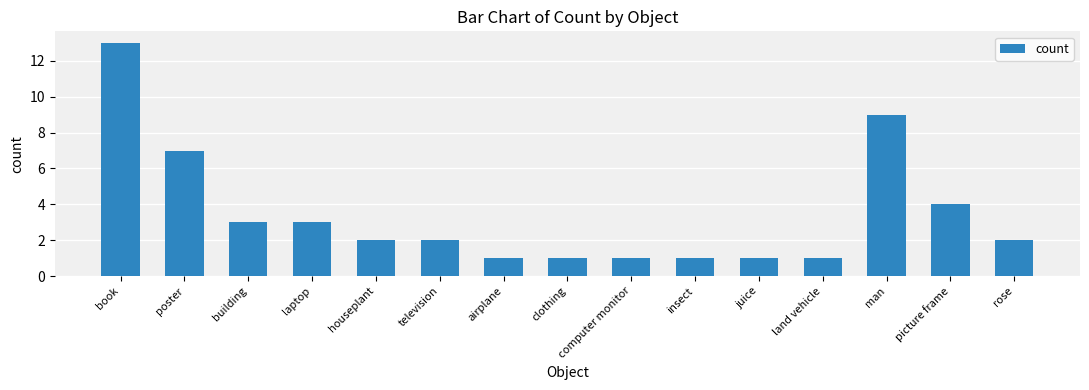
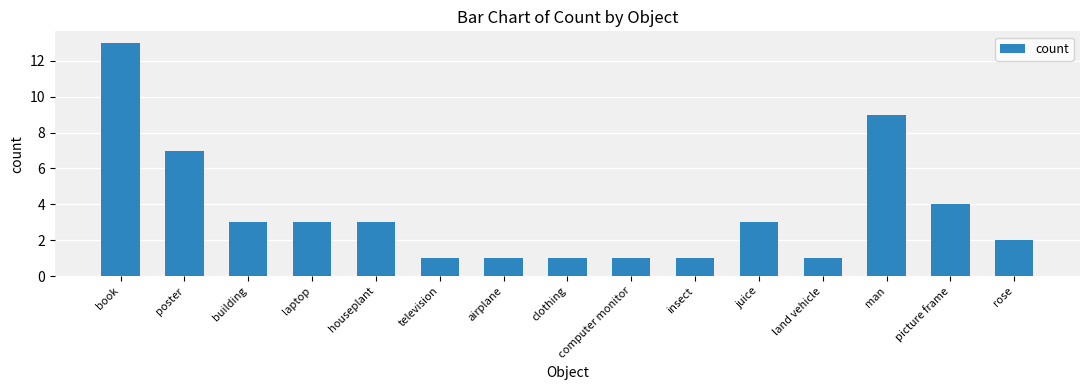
houseplant: 2 -> 3
television: 2 -> 1
juice: 1 -> 3
